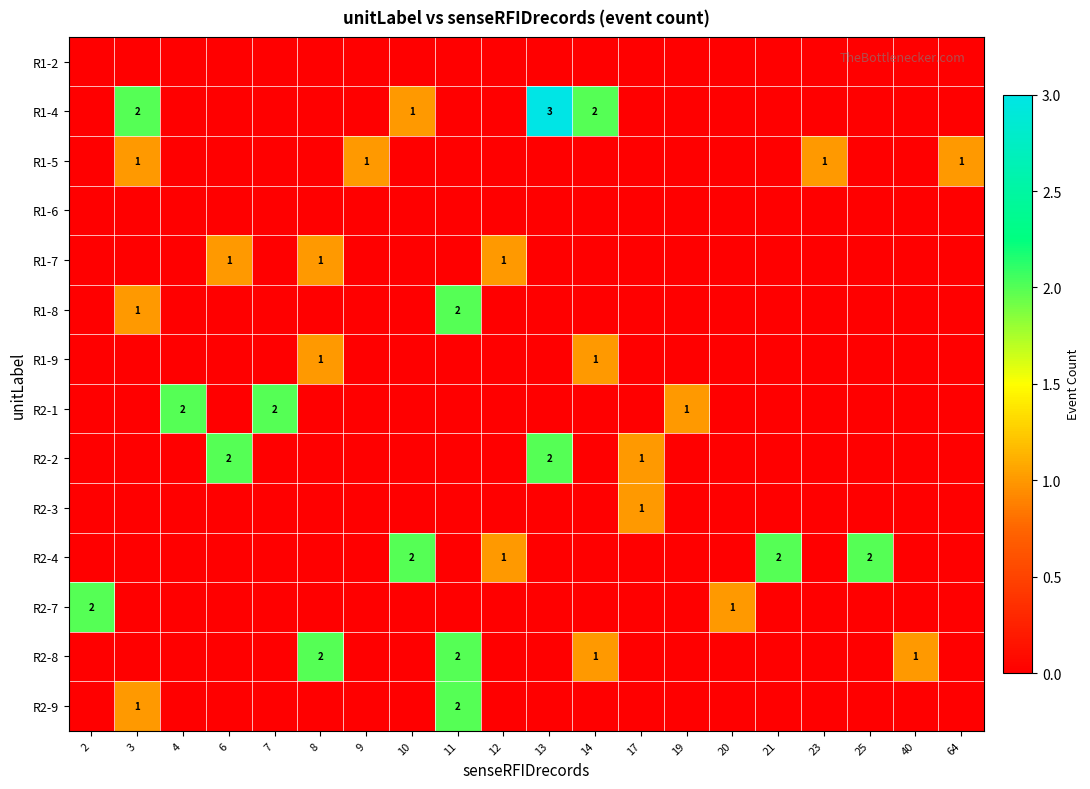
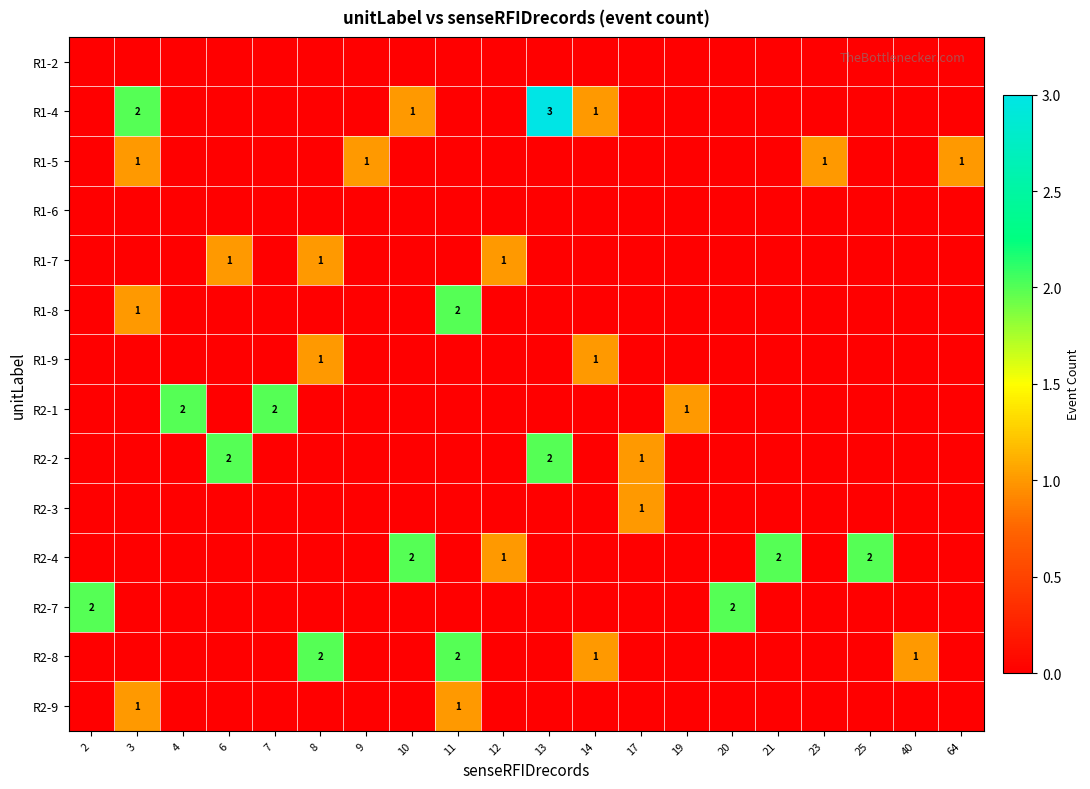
R1-4, 14: 2 -> 1
R2-7, 20: 1 -> 2
R2-9, 11: 2 -> 1
